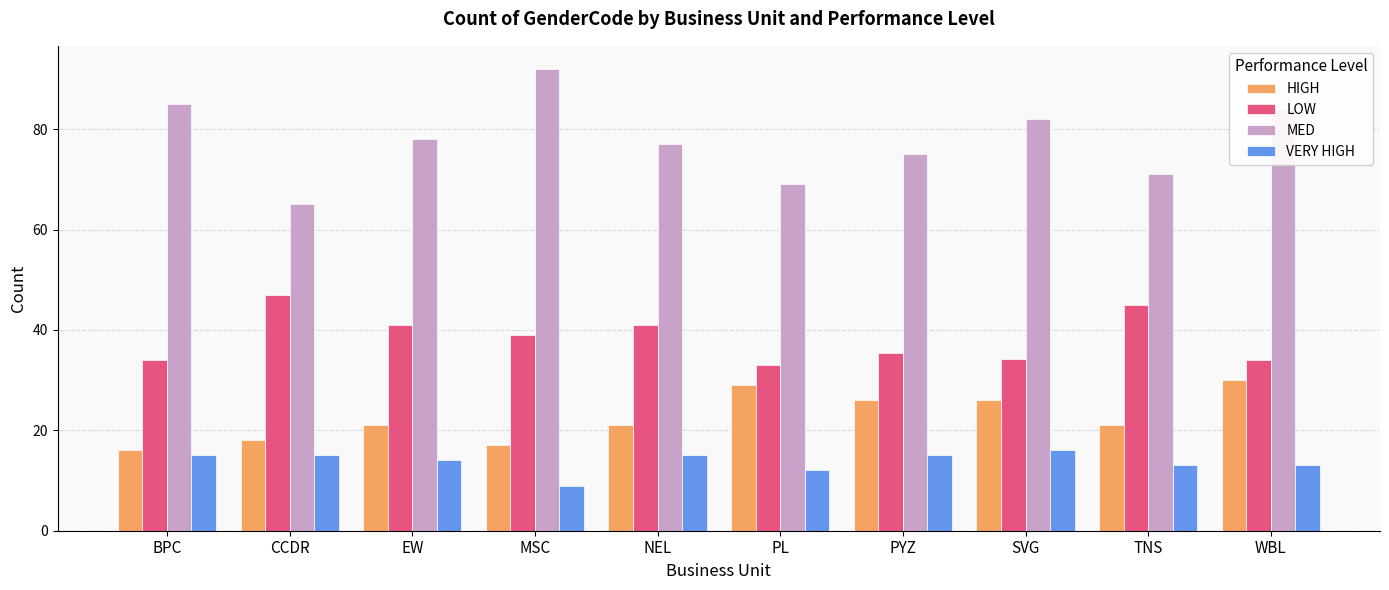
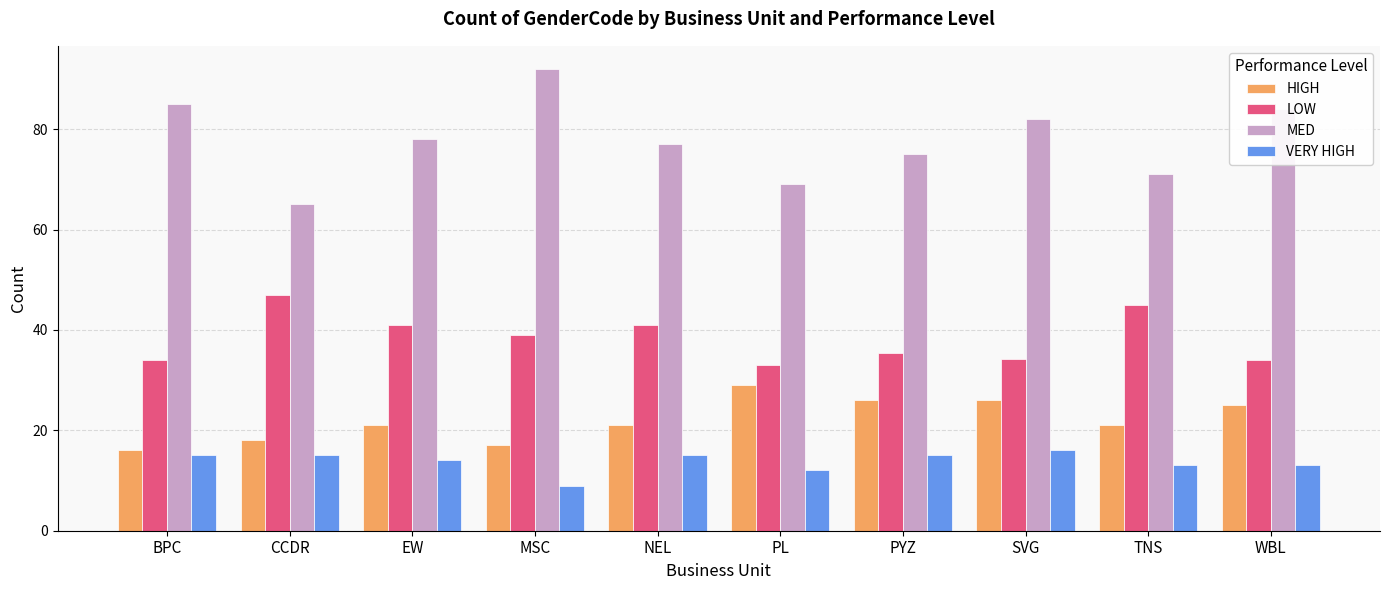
HIGH, WBL: 30 -> 25
